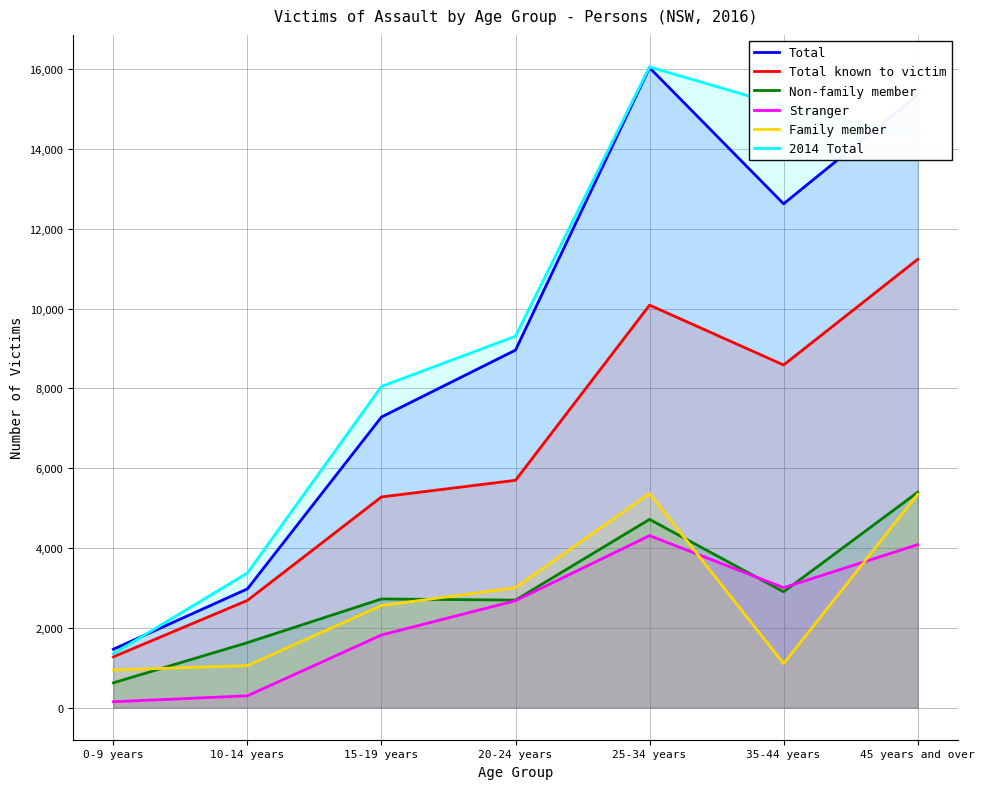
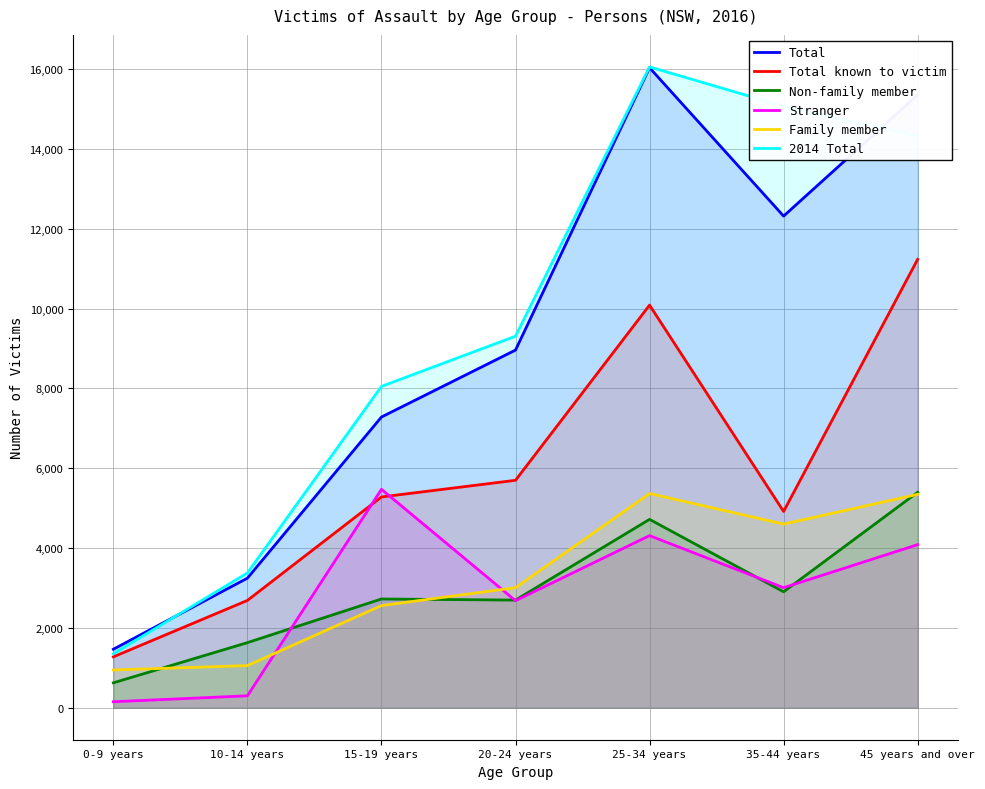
Total, 10-14 years: 3,000 -> 3,200
Stranger, 15-19 years: 1,800 -> 5,500
Total, 35-44 years: 12,600 -> 12,300
Total known to victim, 35-44 years: 8,600 -> 4,900
Family member, 35-44 years: 1,100 -> 4,600
